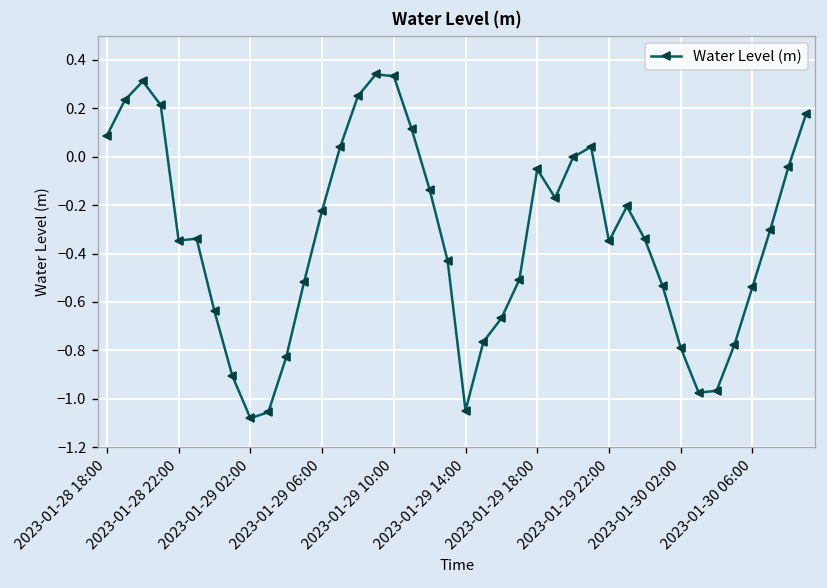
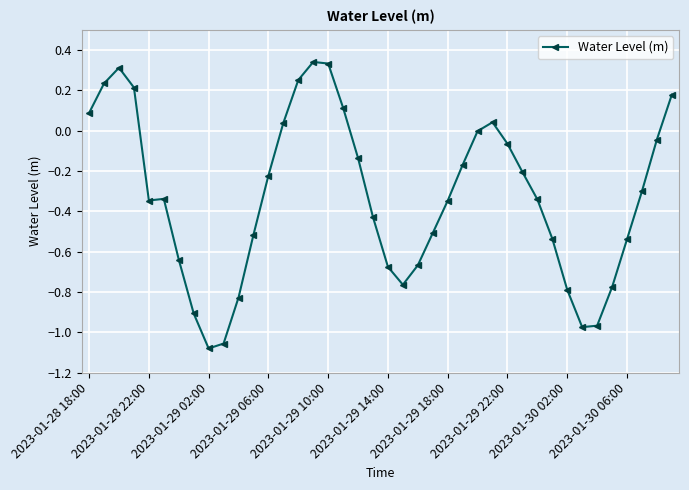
2023-01-29 14:00: -1.05 -> -0.68
2023-01-29 18:00: -0.05 -> -0.35
2023-01-29 22:00: -0.35 -> -0.07
